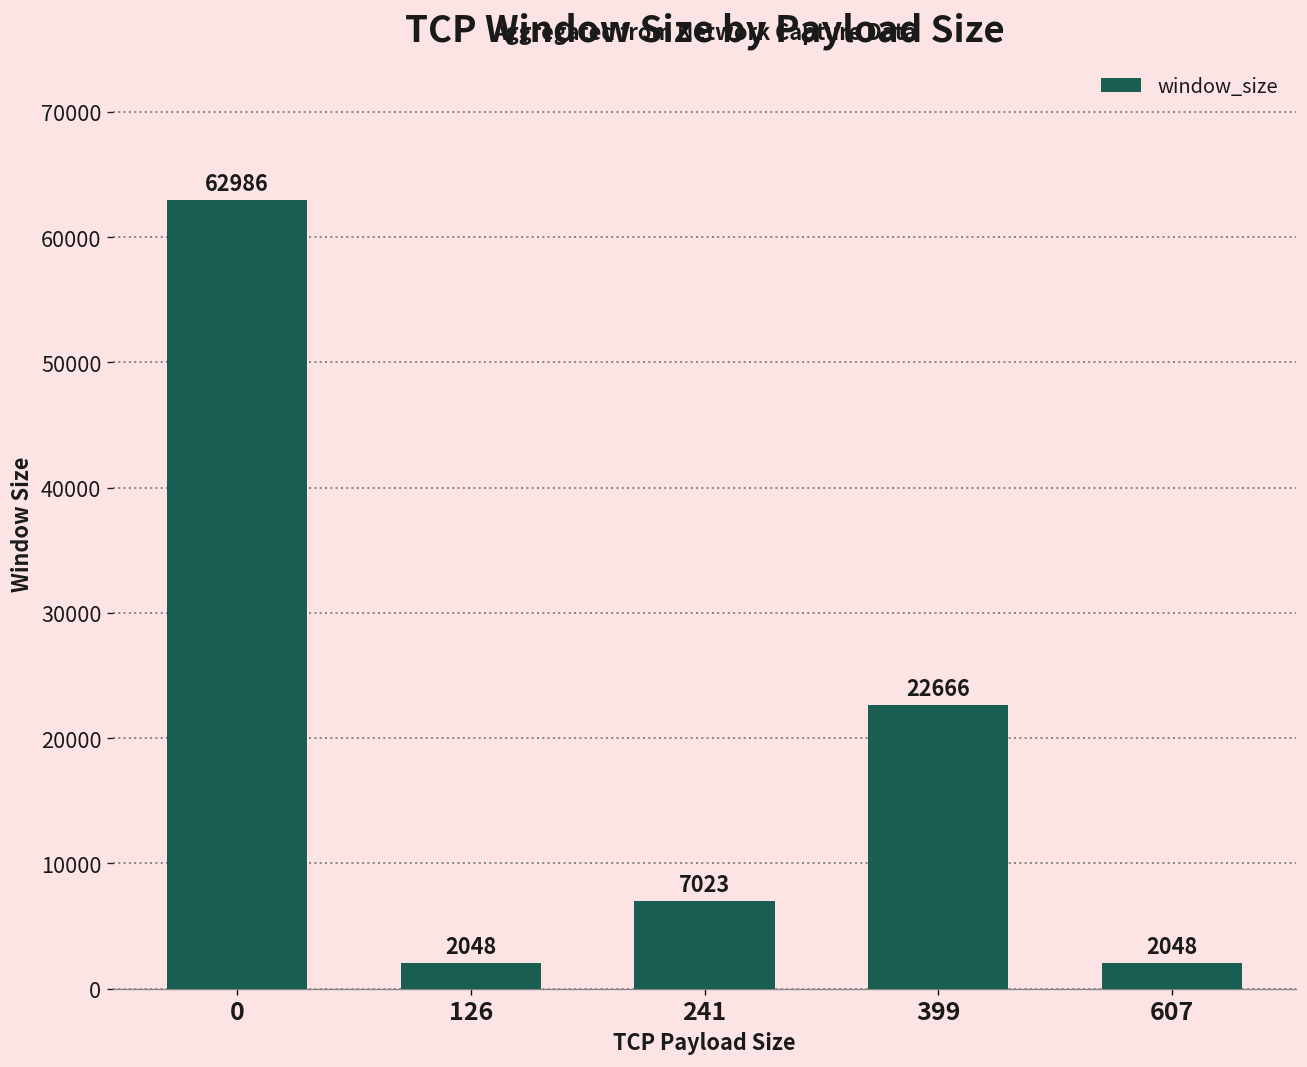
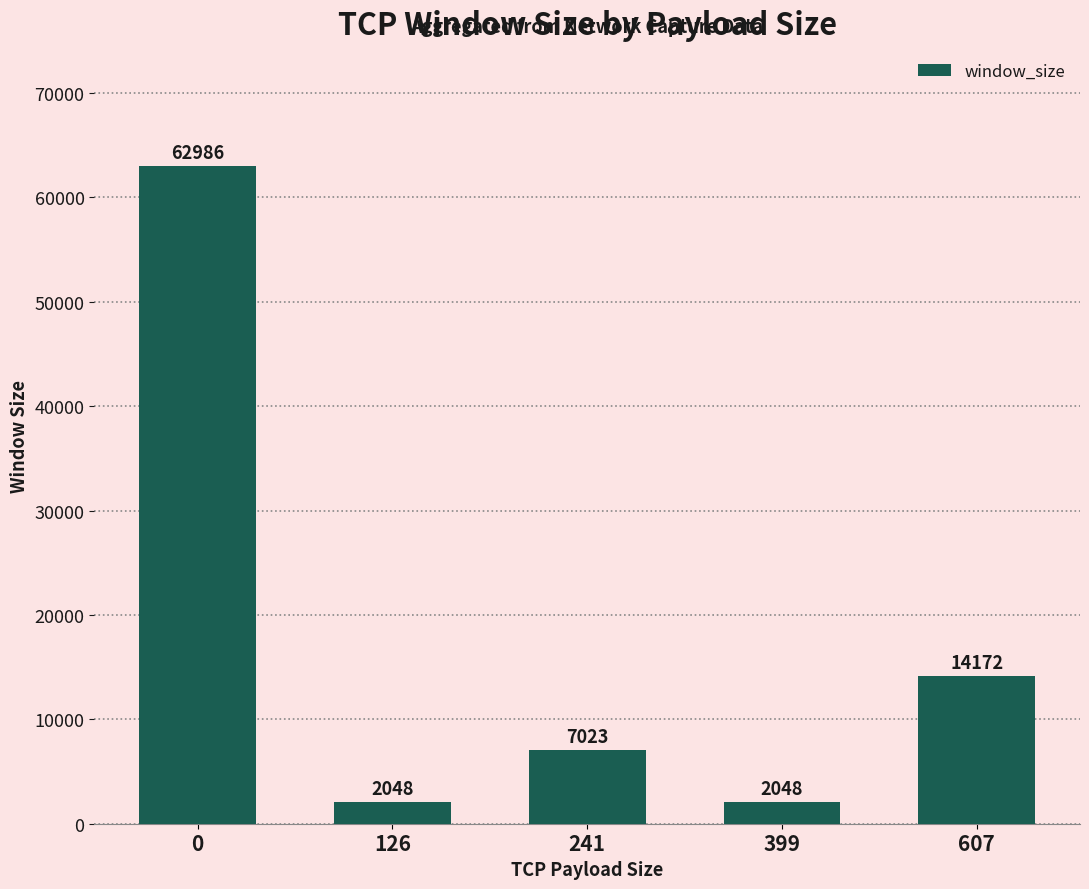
399: 22666 -> 2048
607: 2048 -> 14172
